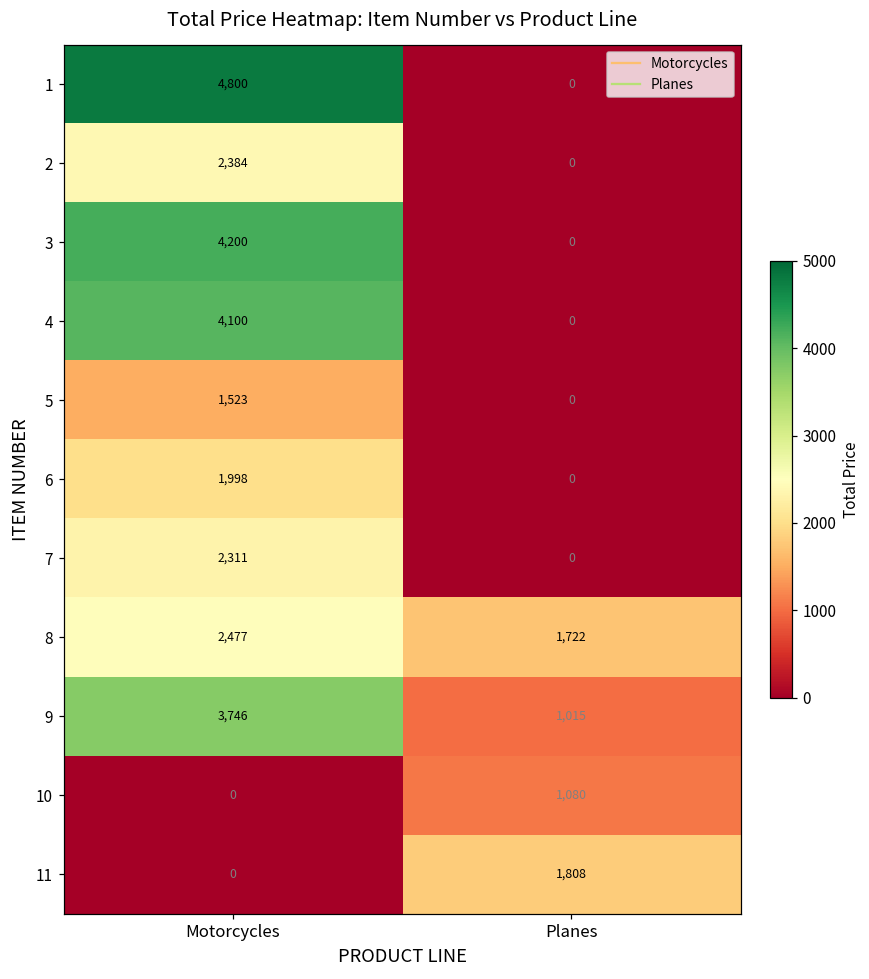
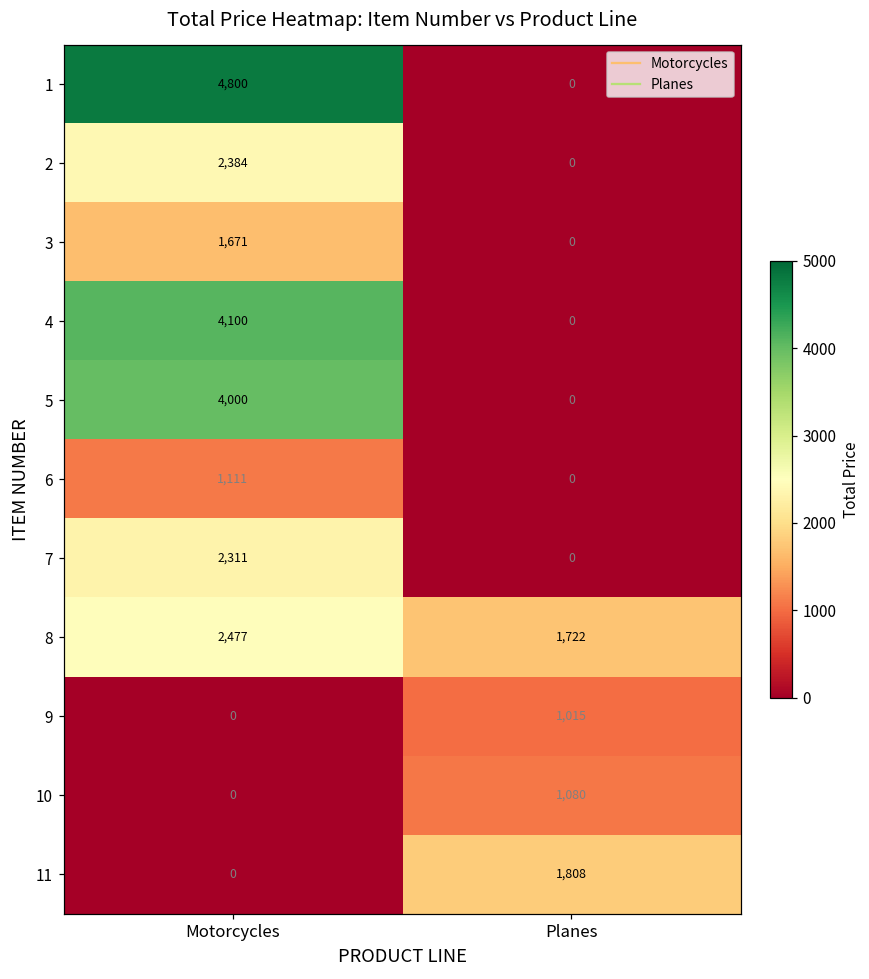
3, Motorcycles: 4,200 -> 1,671
5, Motorcycles: 1,523 -> 4,000
6, Motorcycles: 1,998 -> 1,111
9, Motorcycles: 3,746 -> 0
